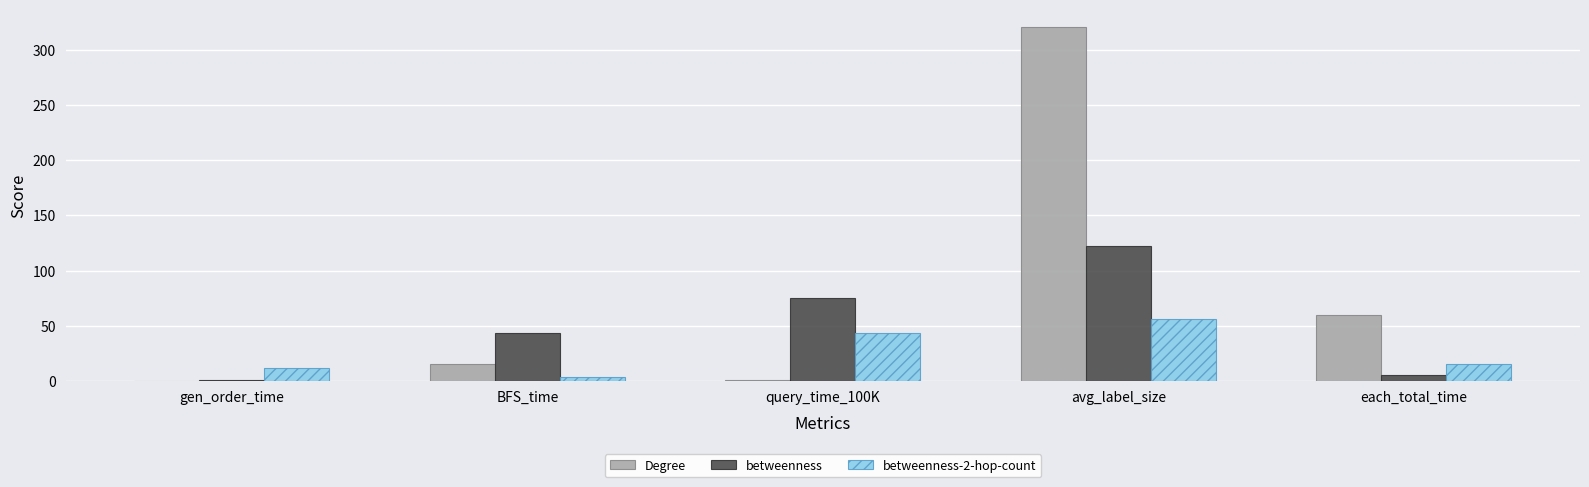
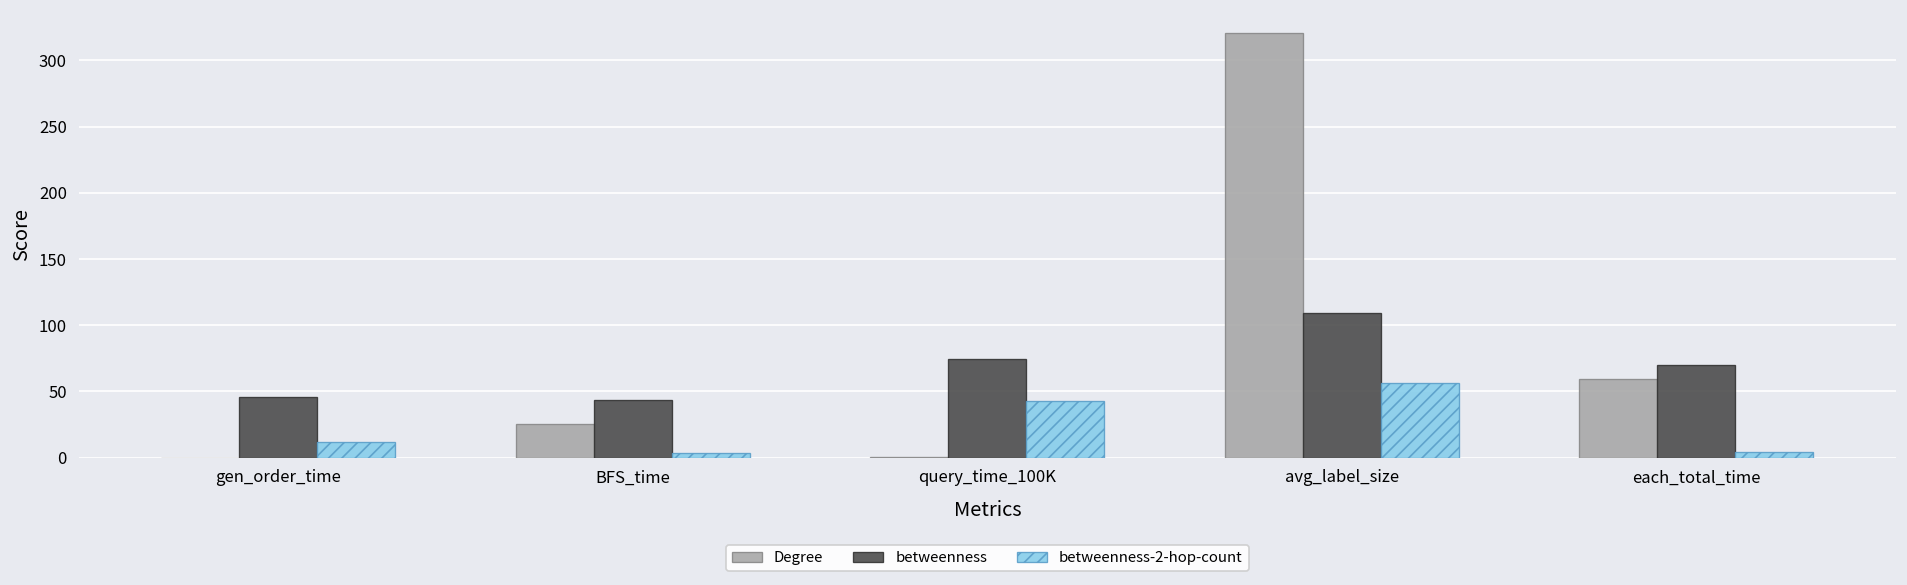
betweenness, gen_order_time: 0 -> 46
Degree, BFS_time: 15 -> 26
betweenness, avg_label_size: 122 -> 109
betweenness, each_total_time: 6 -> 70
betweenness-2-hop-count, each_total_time: 15 -> 4
